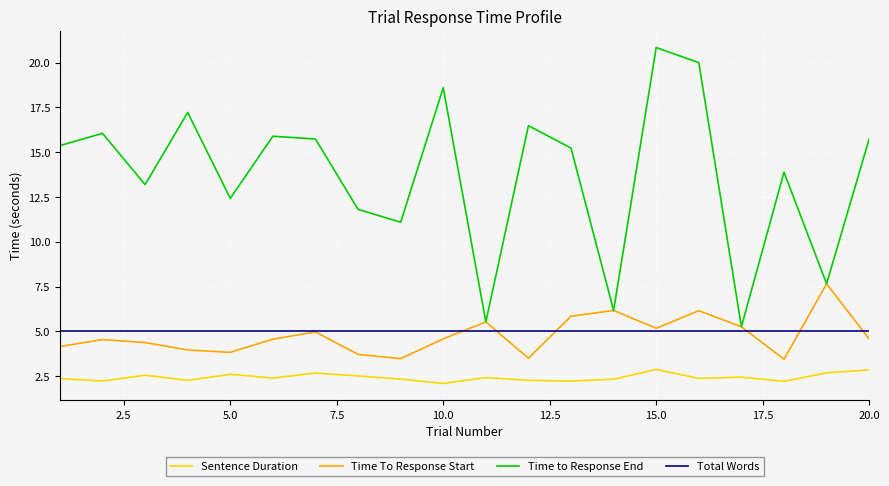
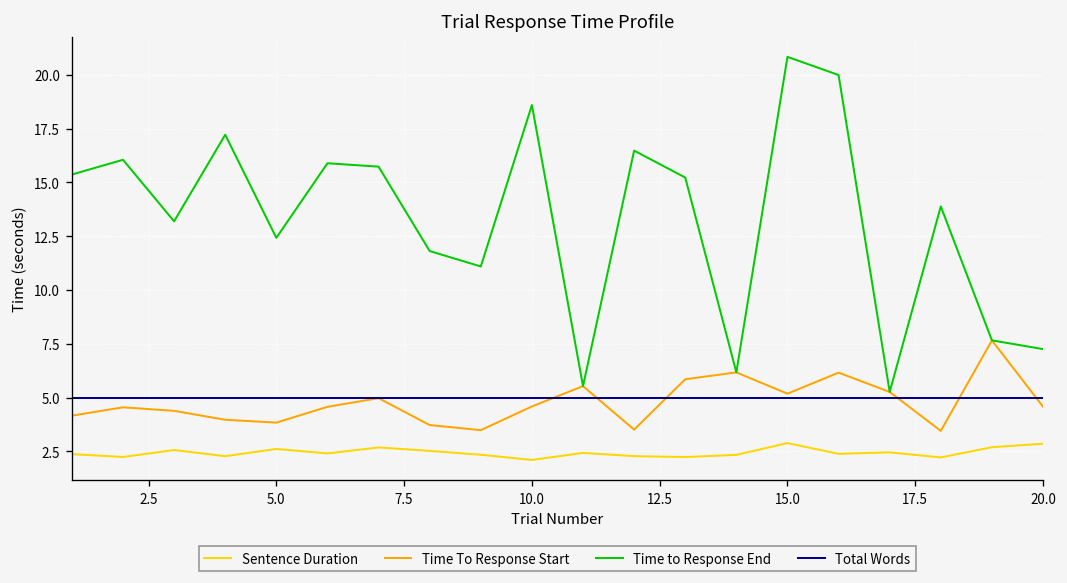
Time to Response End, 20.0: 15.7 -> 7.3
